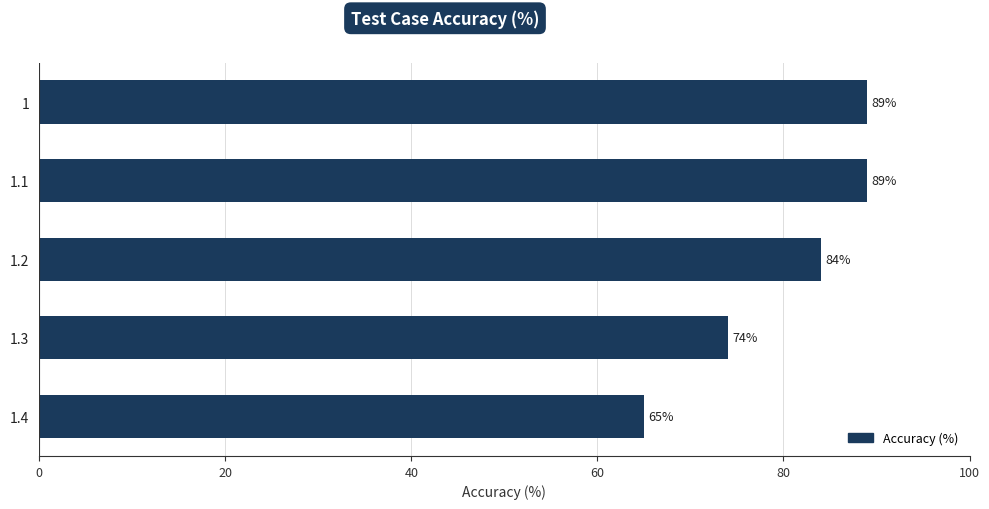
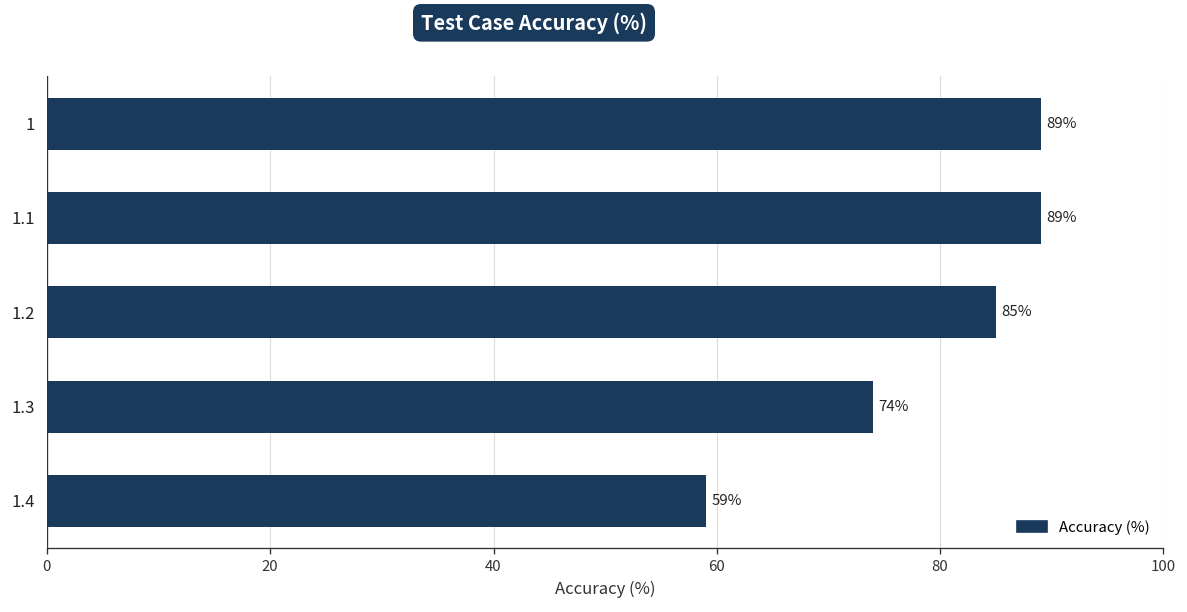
1.2: 84% -> 85%
1.4: 65% -> 59%
